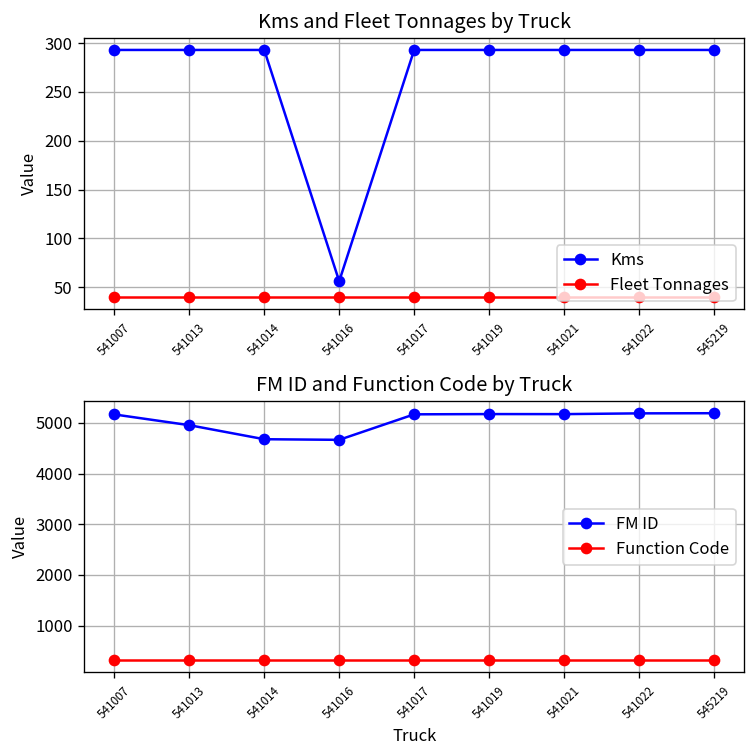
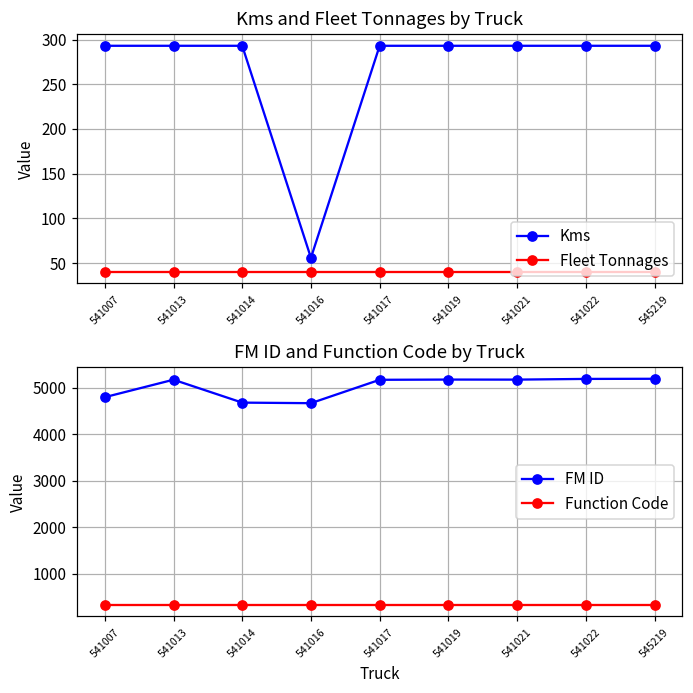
FM ID and Function Code by Truck, FM ID, 541007: 5200 -> 4800
FM ID and Function Code by Truck, FM ID, 541013: 5000 -> 5200
